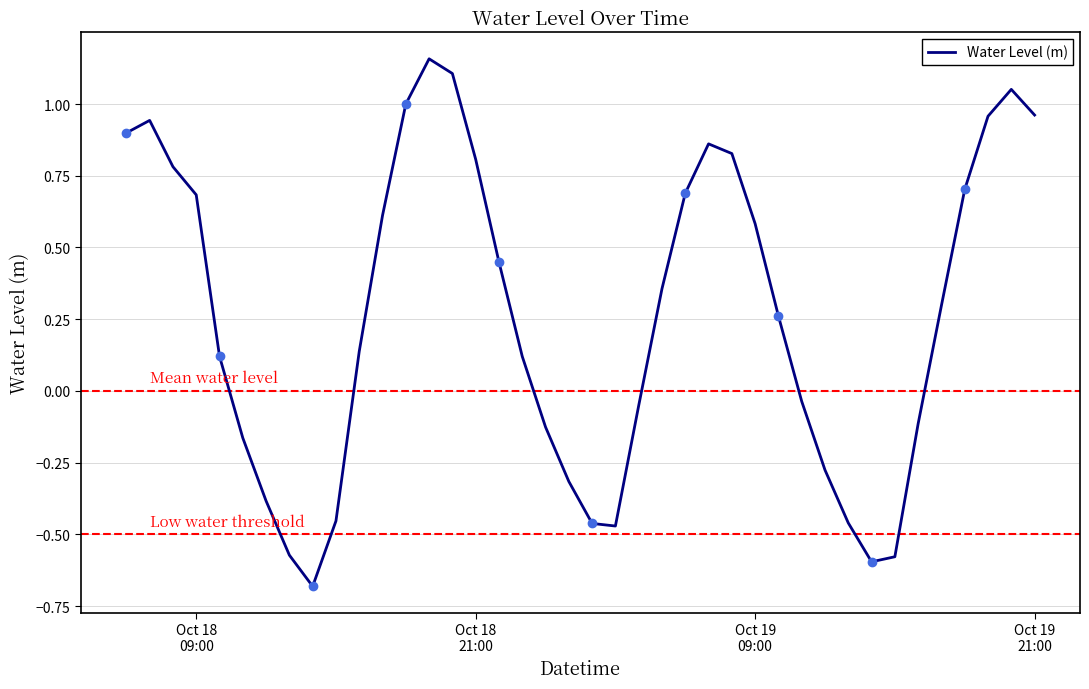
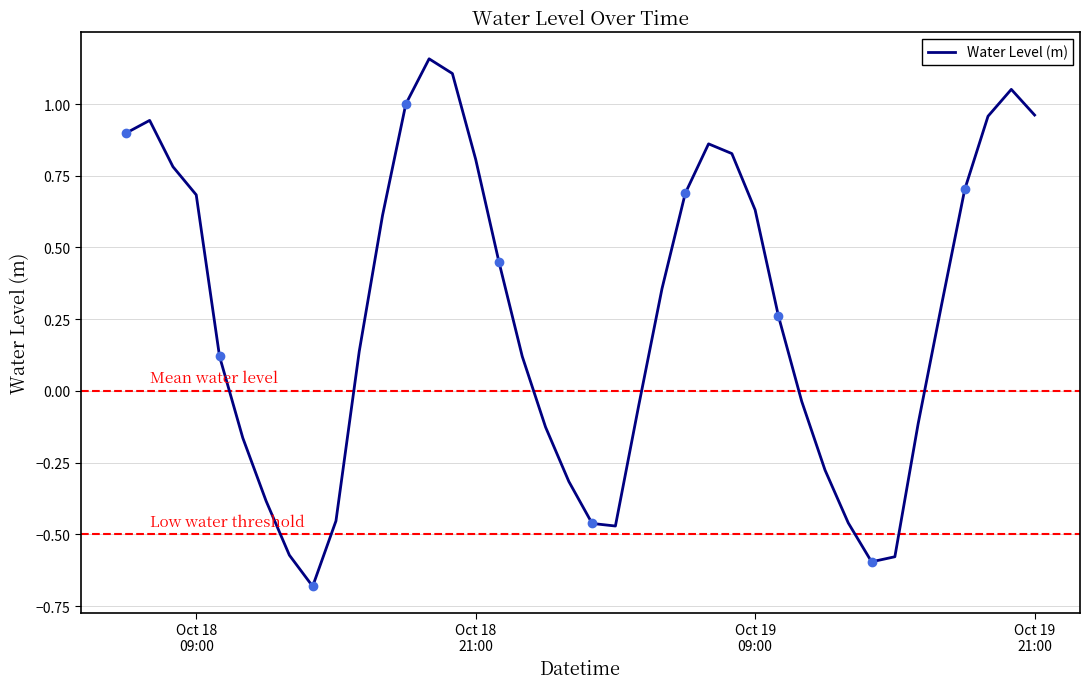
Water Level (m), Oct 19 09:00: 0.58 -> 0.63
